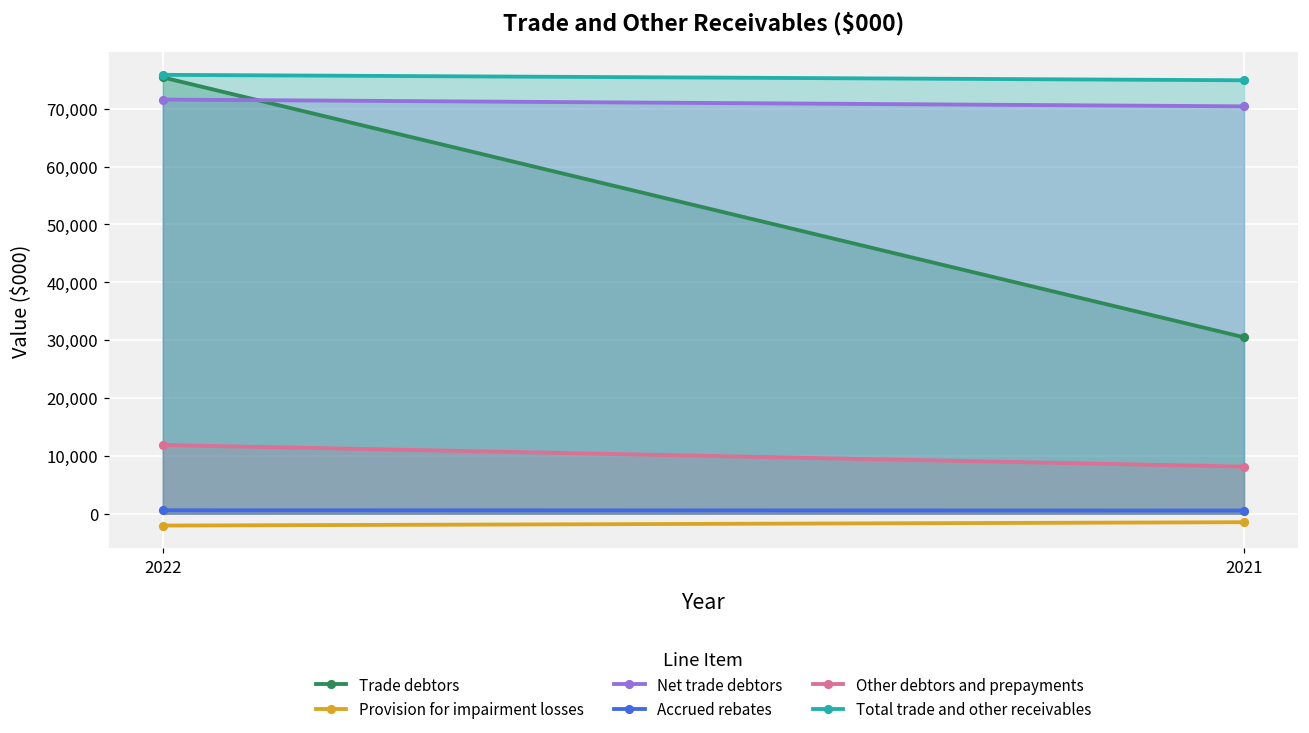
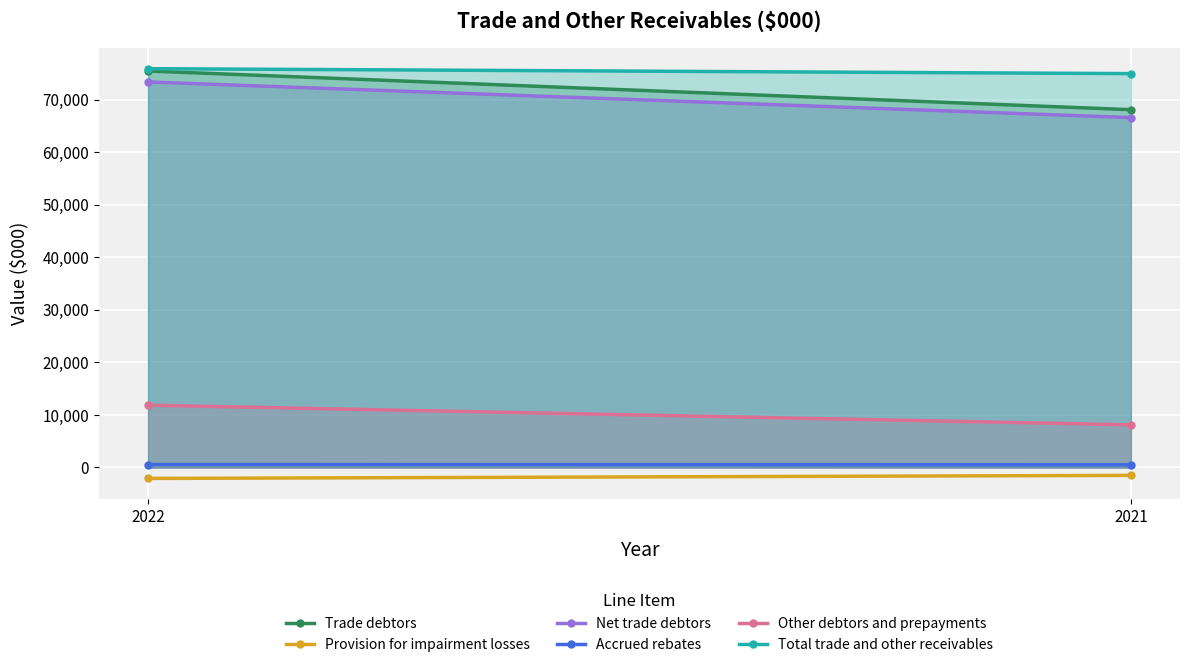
Net trade debtors, 2022: 72,000 -> 73,000
Trade debtors, 2021: 30,000 -> 68,000
Net trade debtors, 2021: 70,000 -> 67,000
